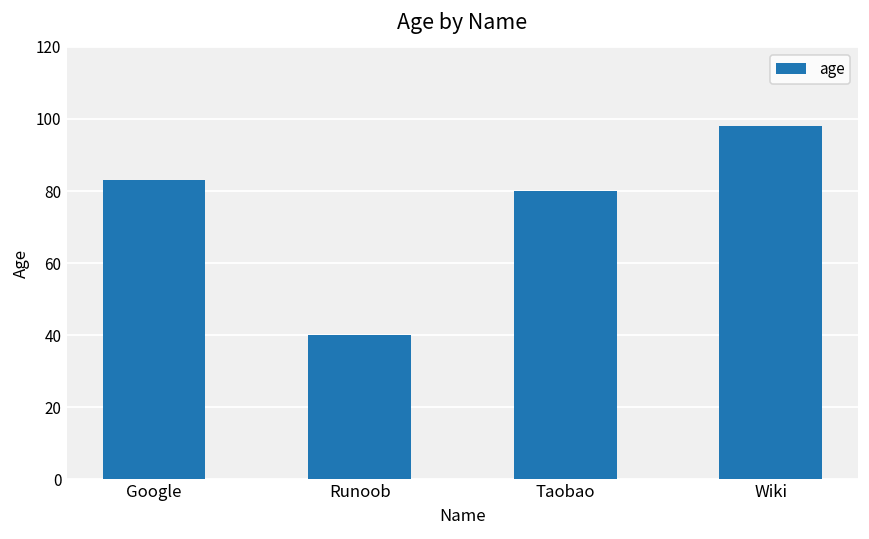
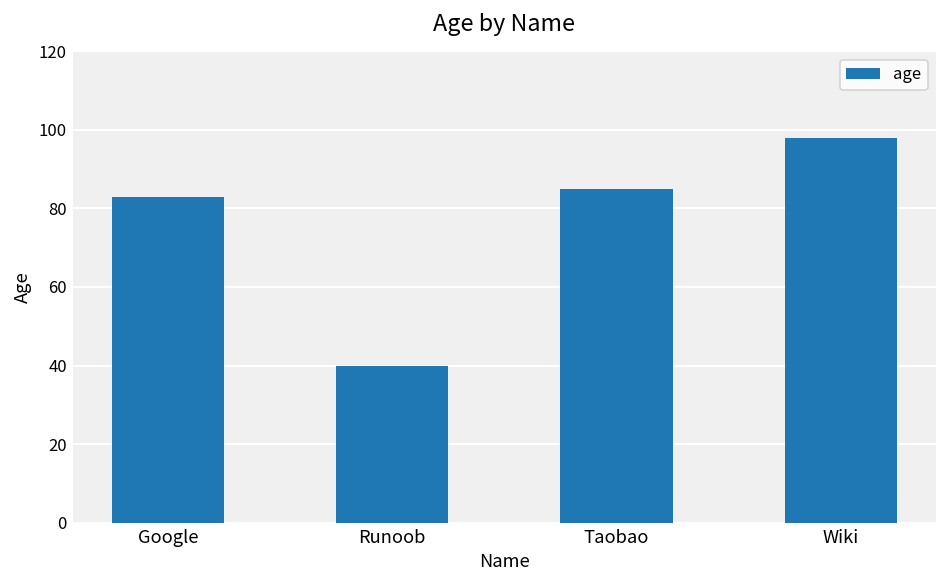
Taobao: 80 -> 85
